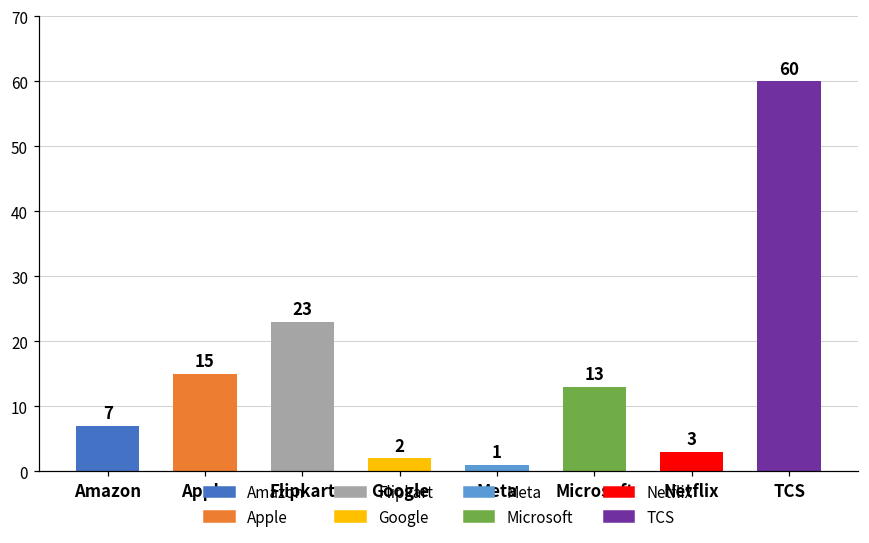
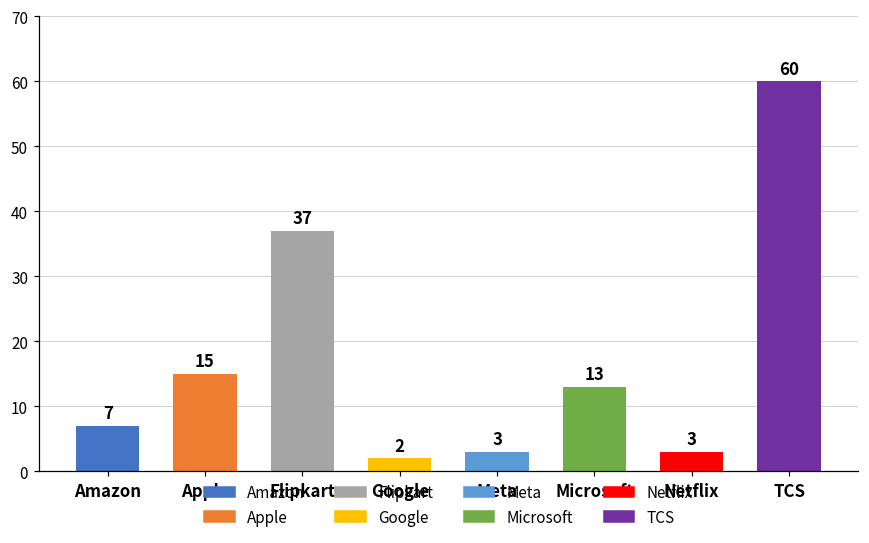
Flipkart: 23 -> 37
Meta: 1 -> 3
